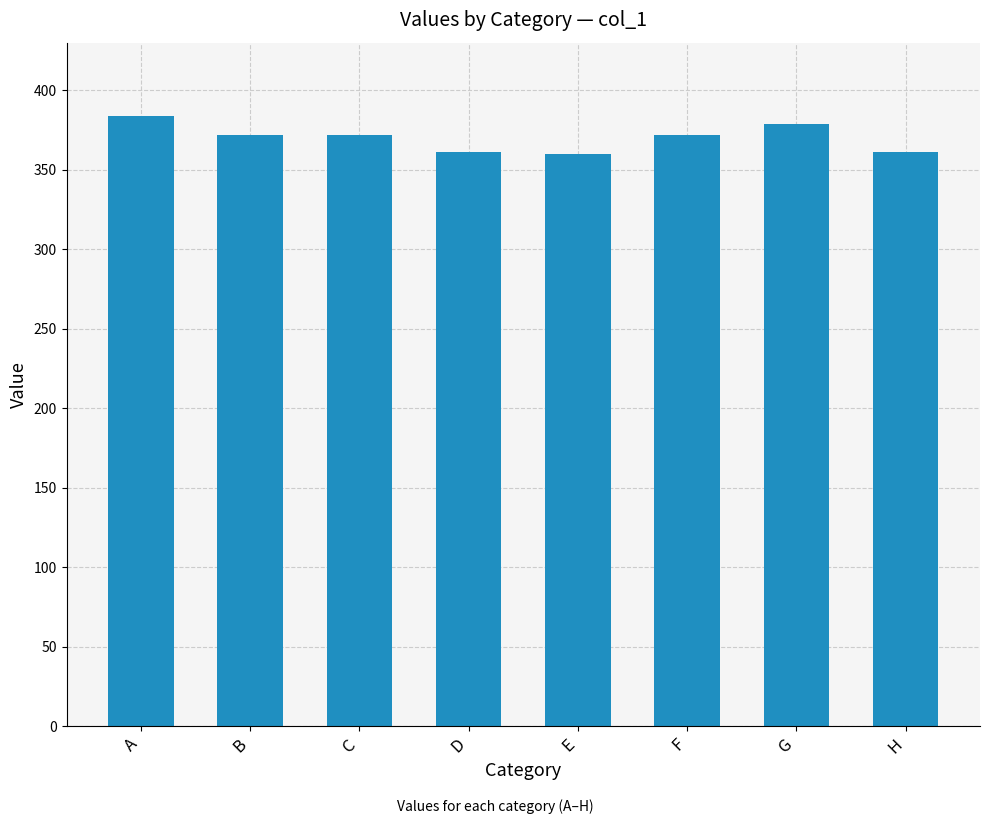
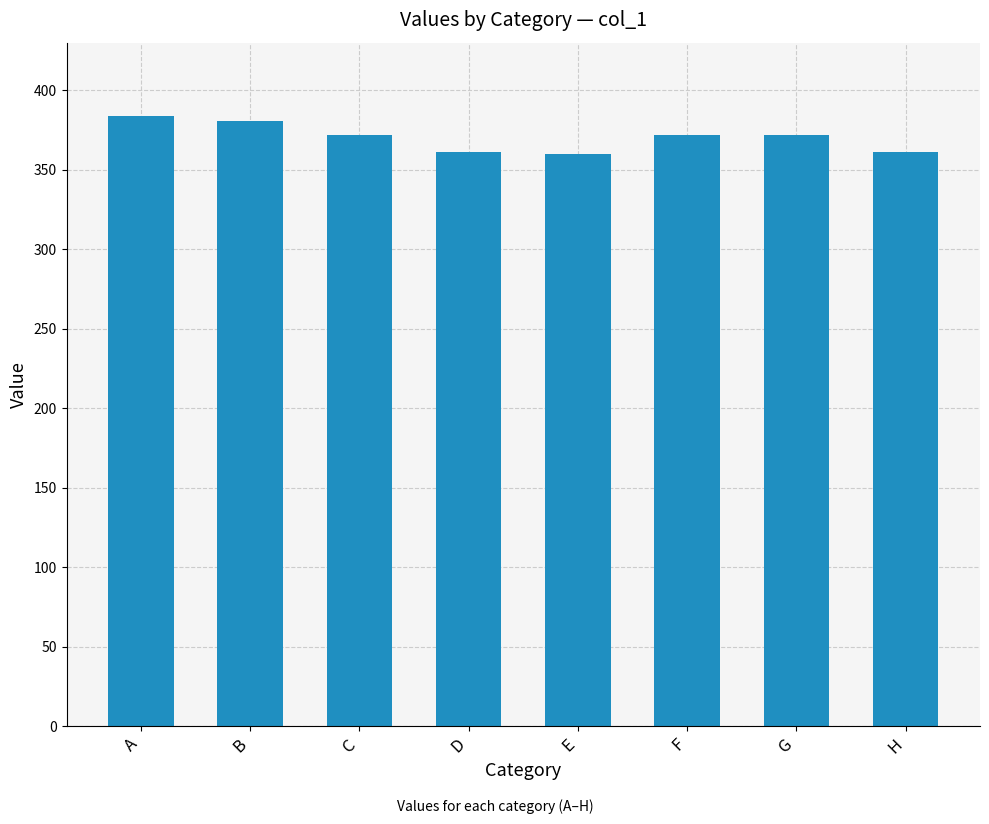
B: 372 -> 381
G: 379 -> 372
